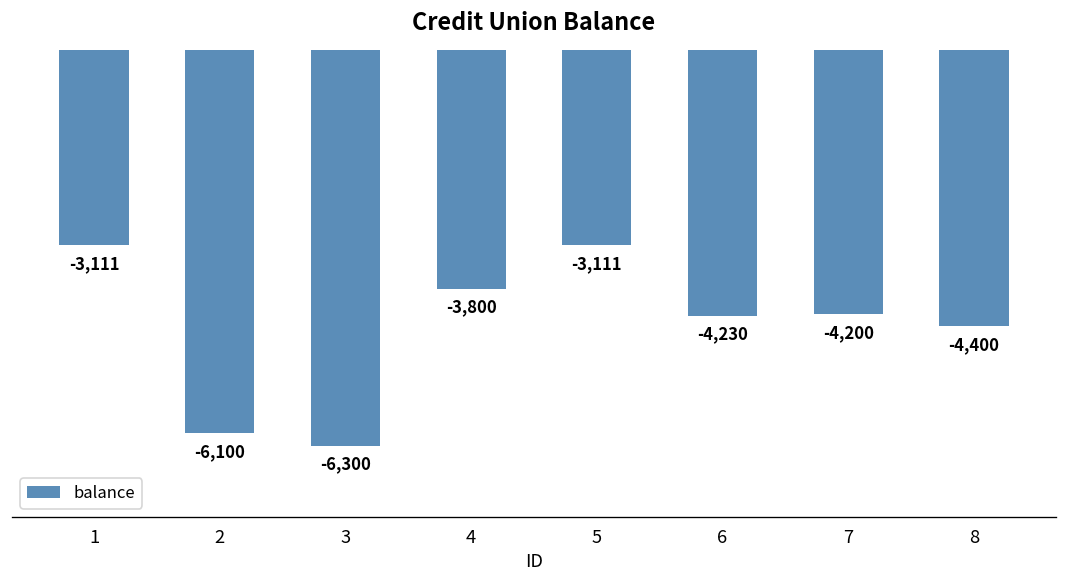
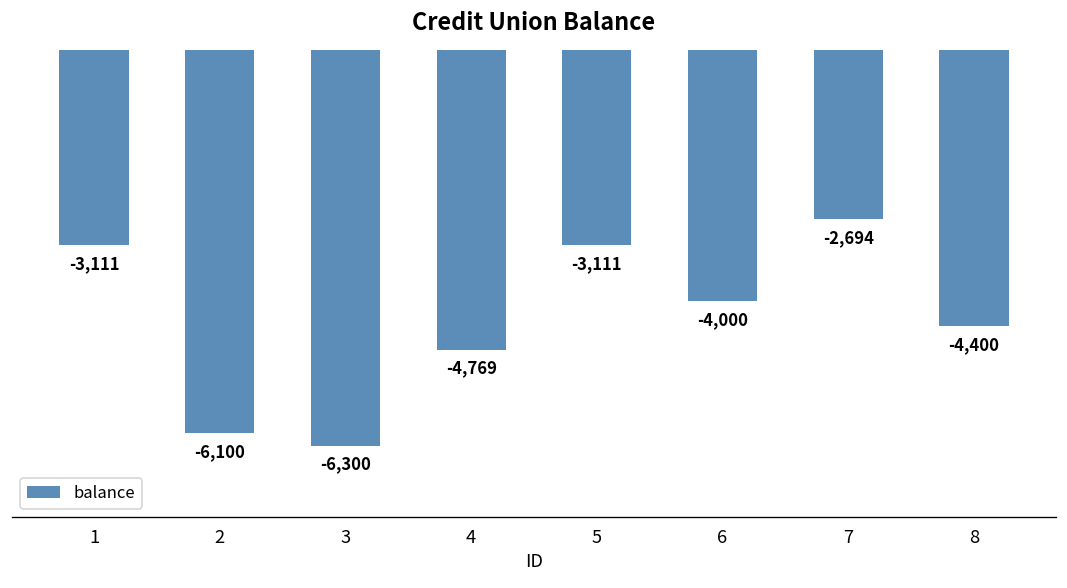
4: -3,800 -> -4,769
6: -4,230 -> -4,000
7: -4,200 -> -2,694
